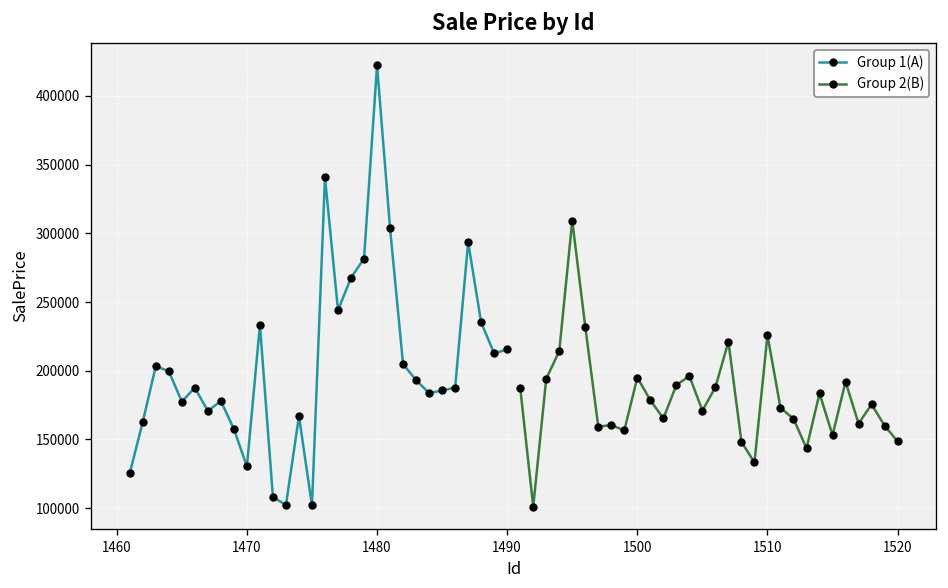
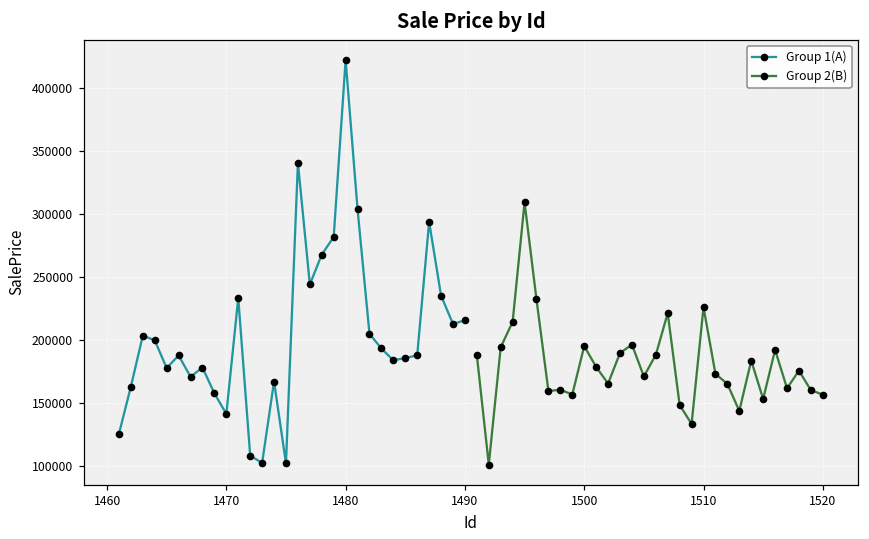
Group 1(A), 1470: 130000 -> 141000
Group 2(B), 1520: 148000 -> 156000
